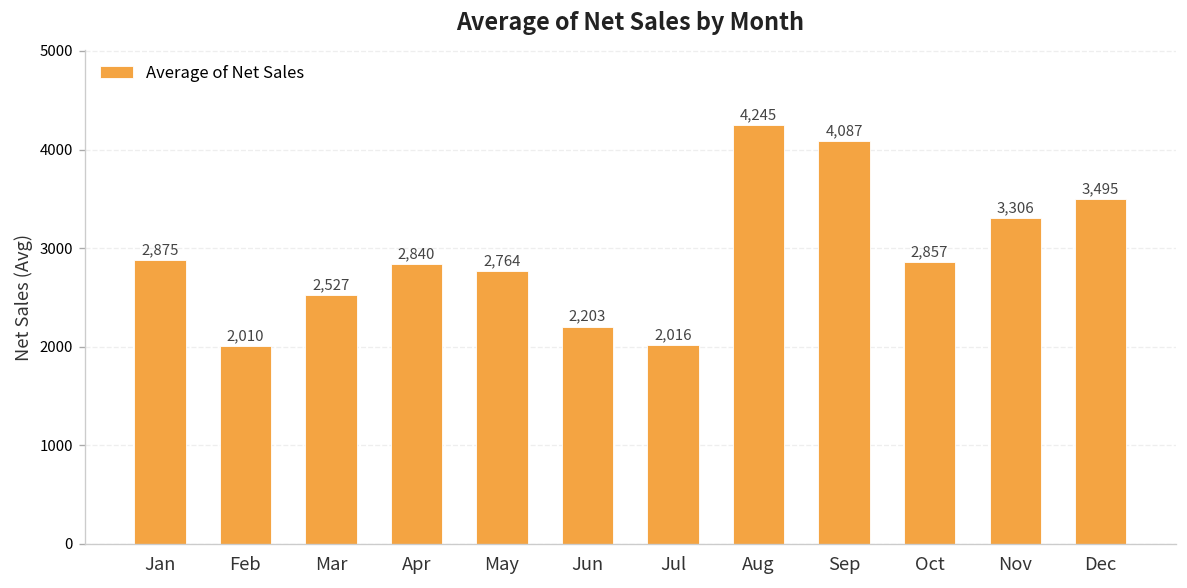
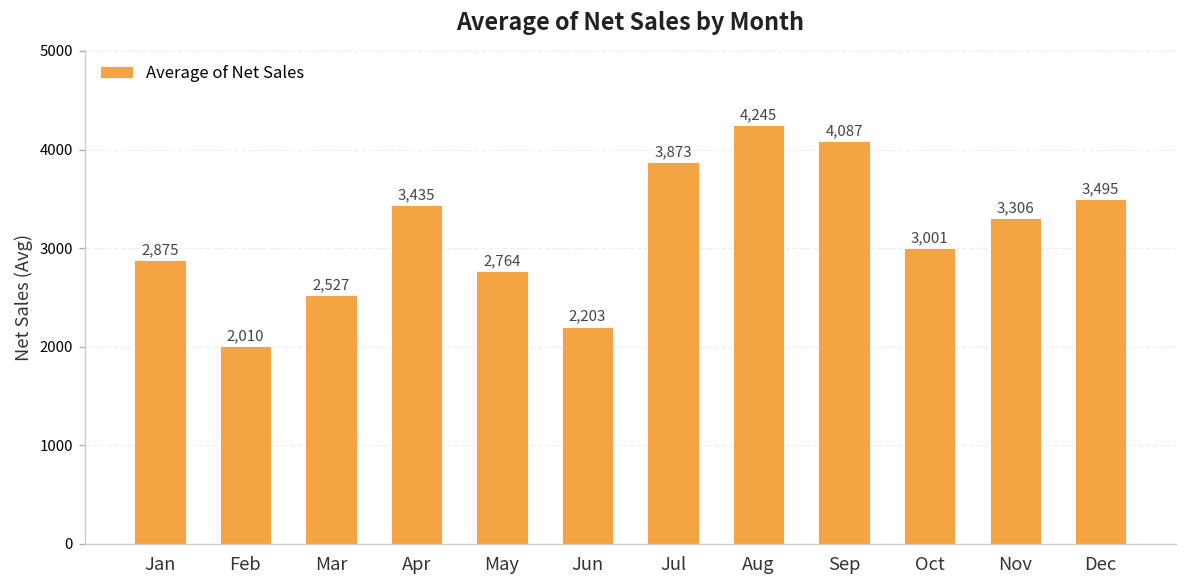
Apr: 2,840 -> 3,435
Jul: 2,016 -> 3,873
Oct: 2,857 -> 3,001
